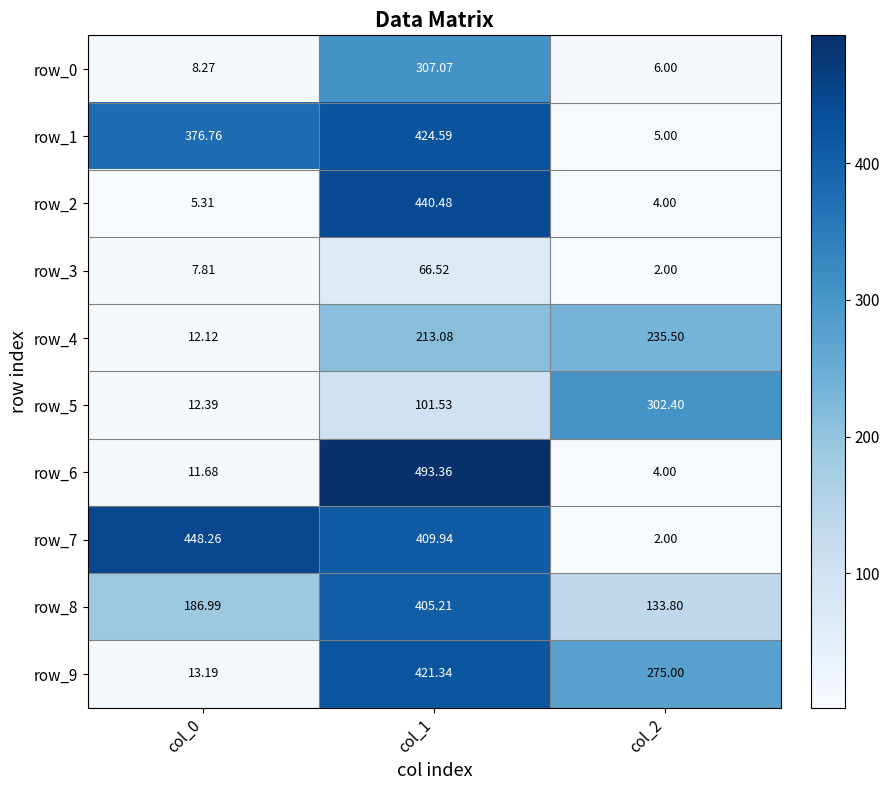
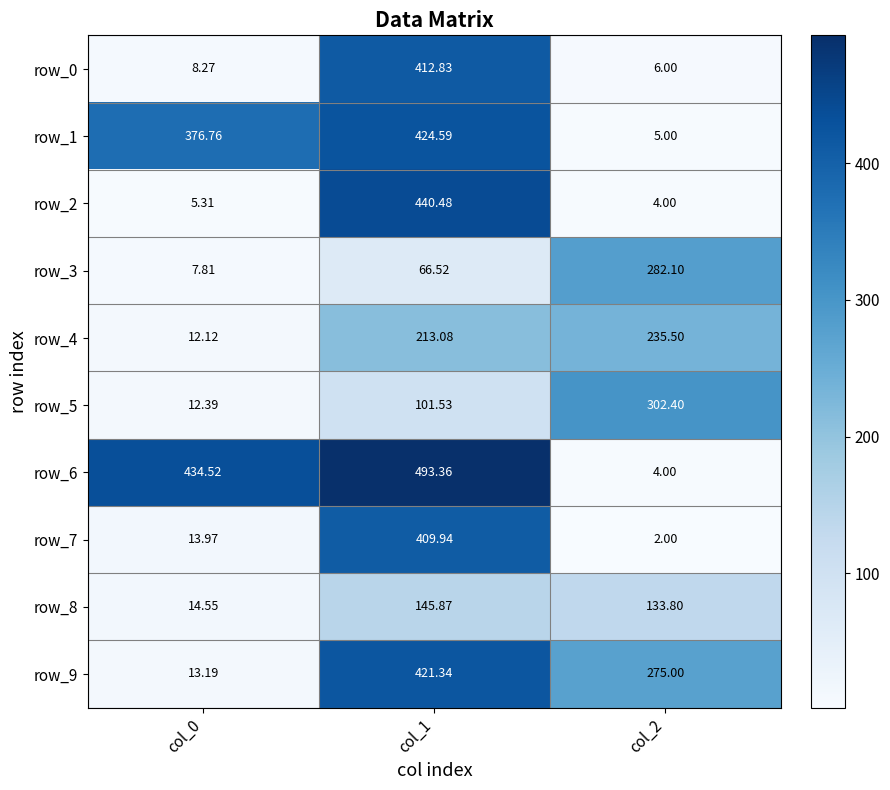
row_0, col_1: 307.07 -> 412.83
row_3, col_2: 2.00 -> 282.10
row_6, col_0: 11.68 -> 434.52
row_7, col_0: 448.26 -> 13.97
row_8, col_0: 186.99 -> 14.55
row_8, col_1: 405.21 -> 145.87
